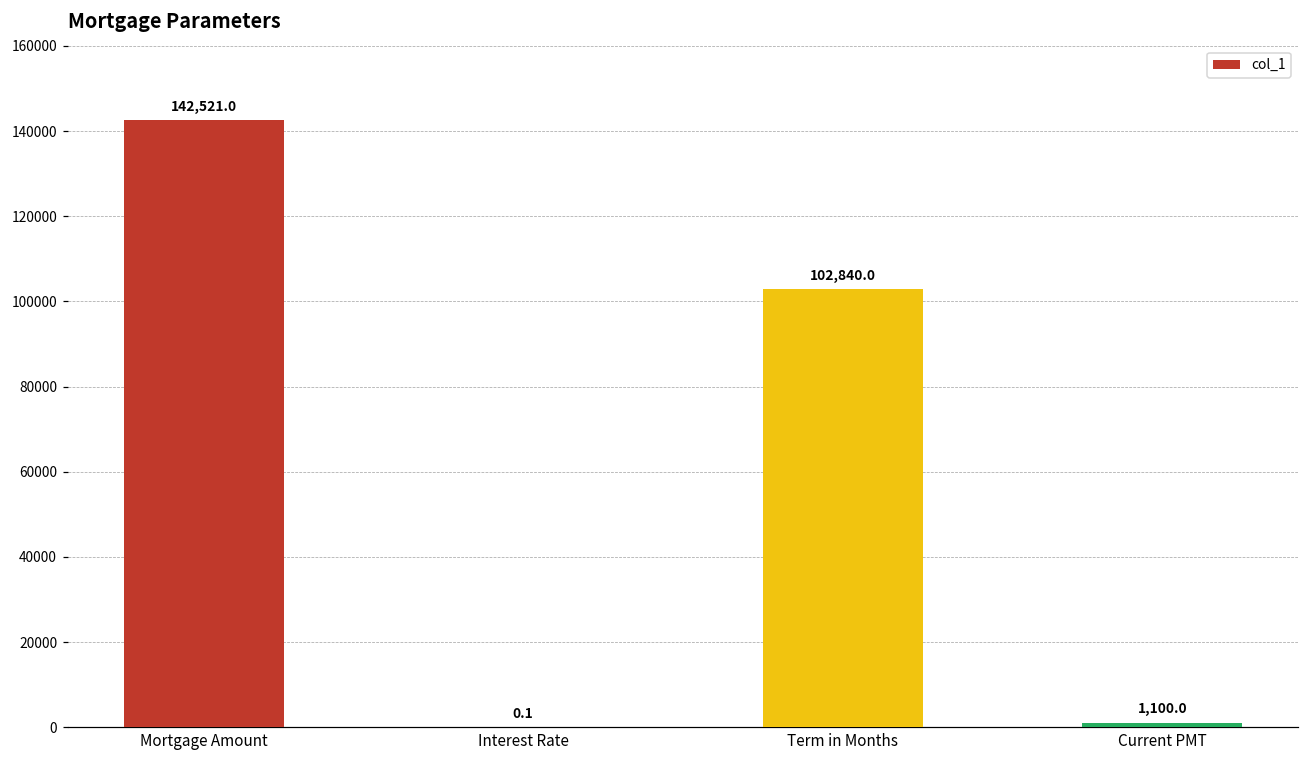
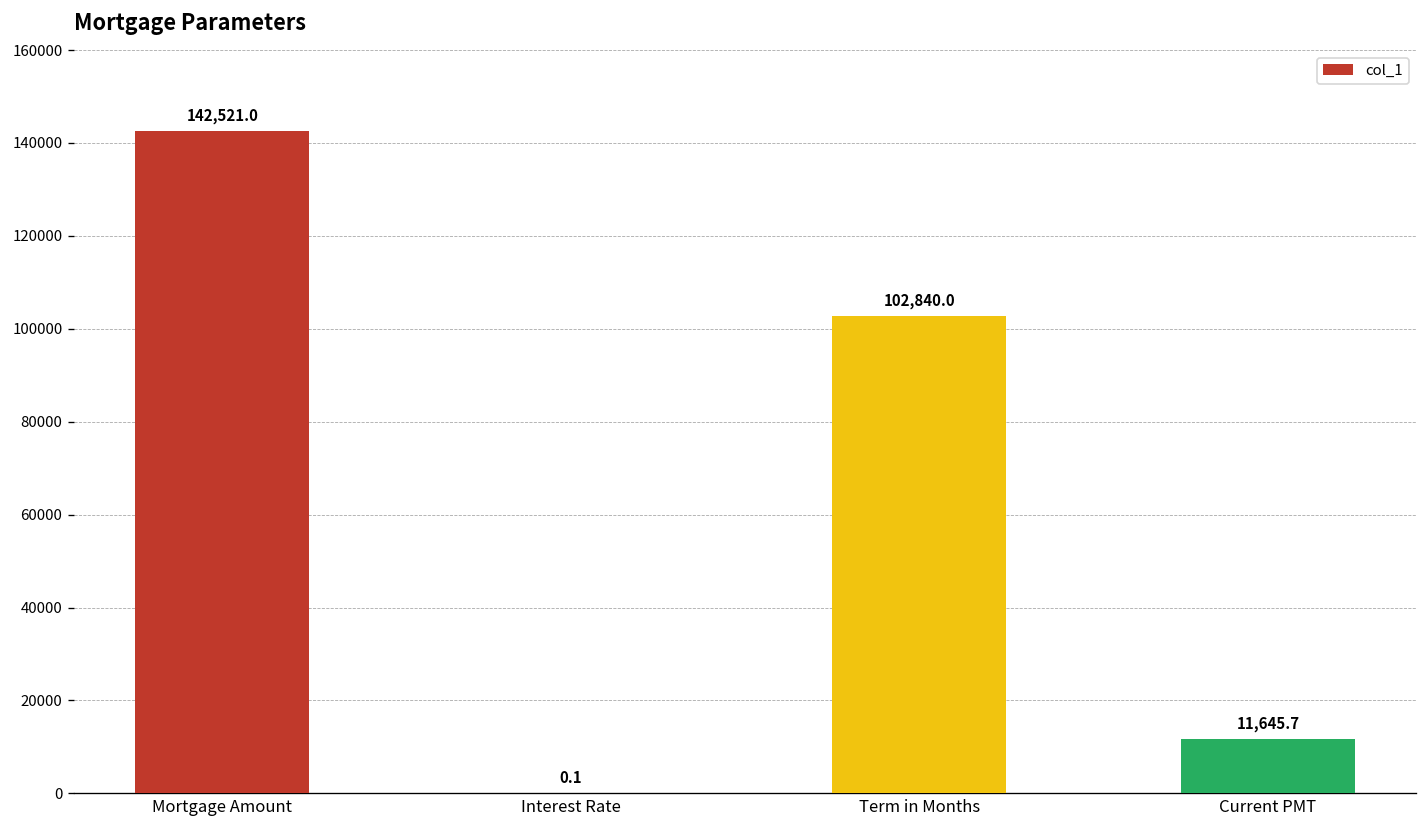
Current PMT: 1,100.0 -> 11,645.7
